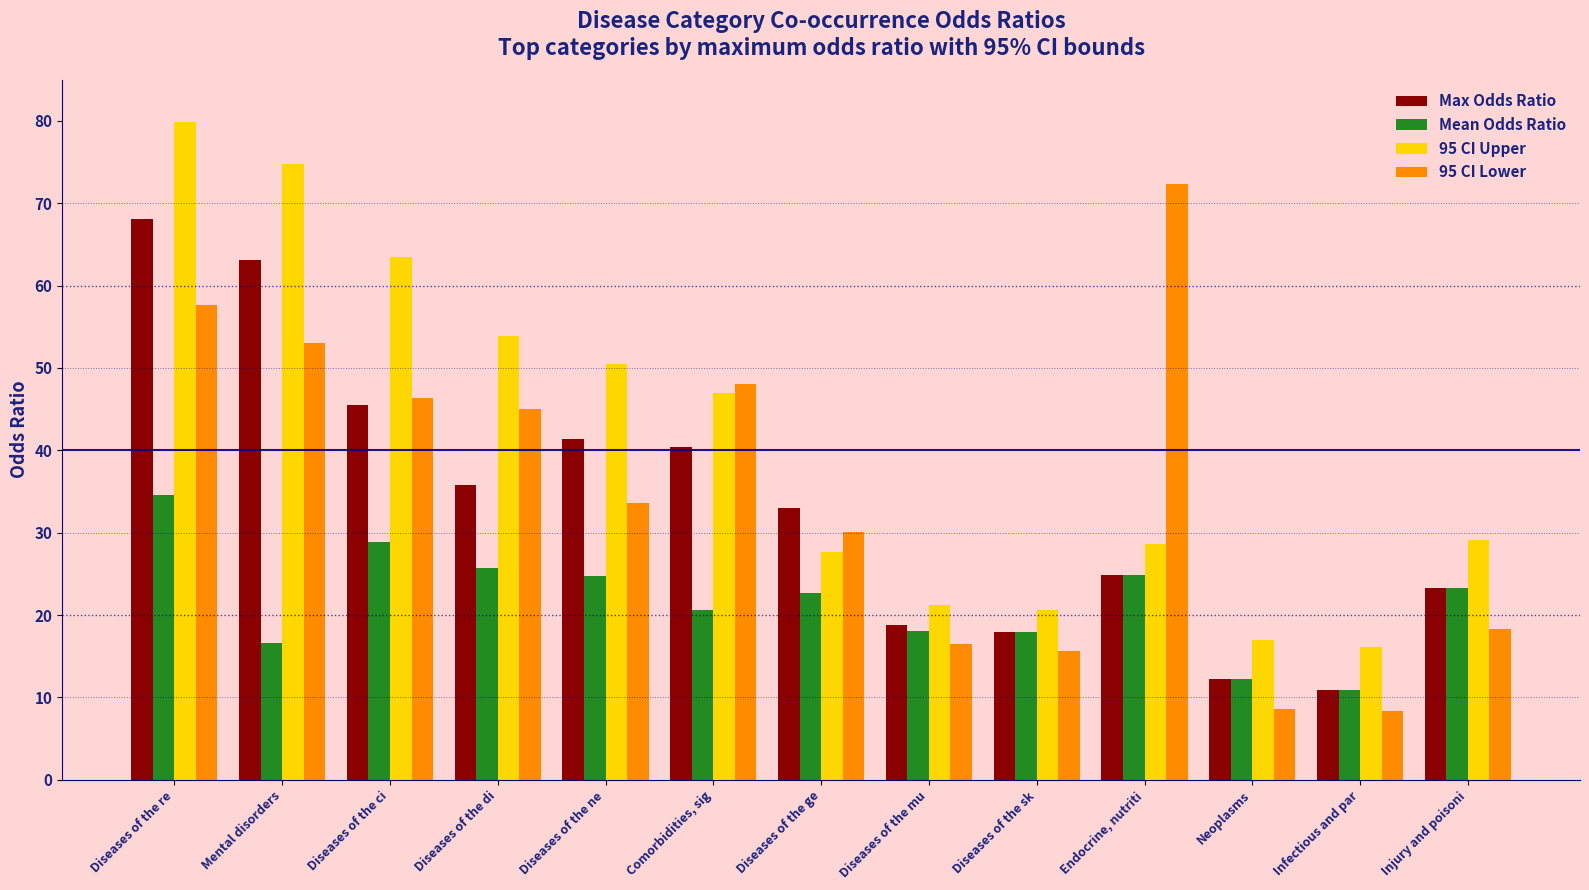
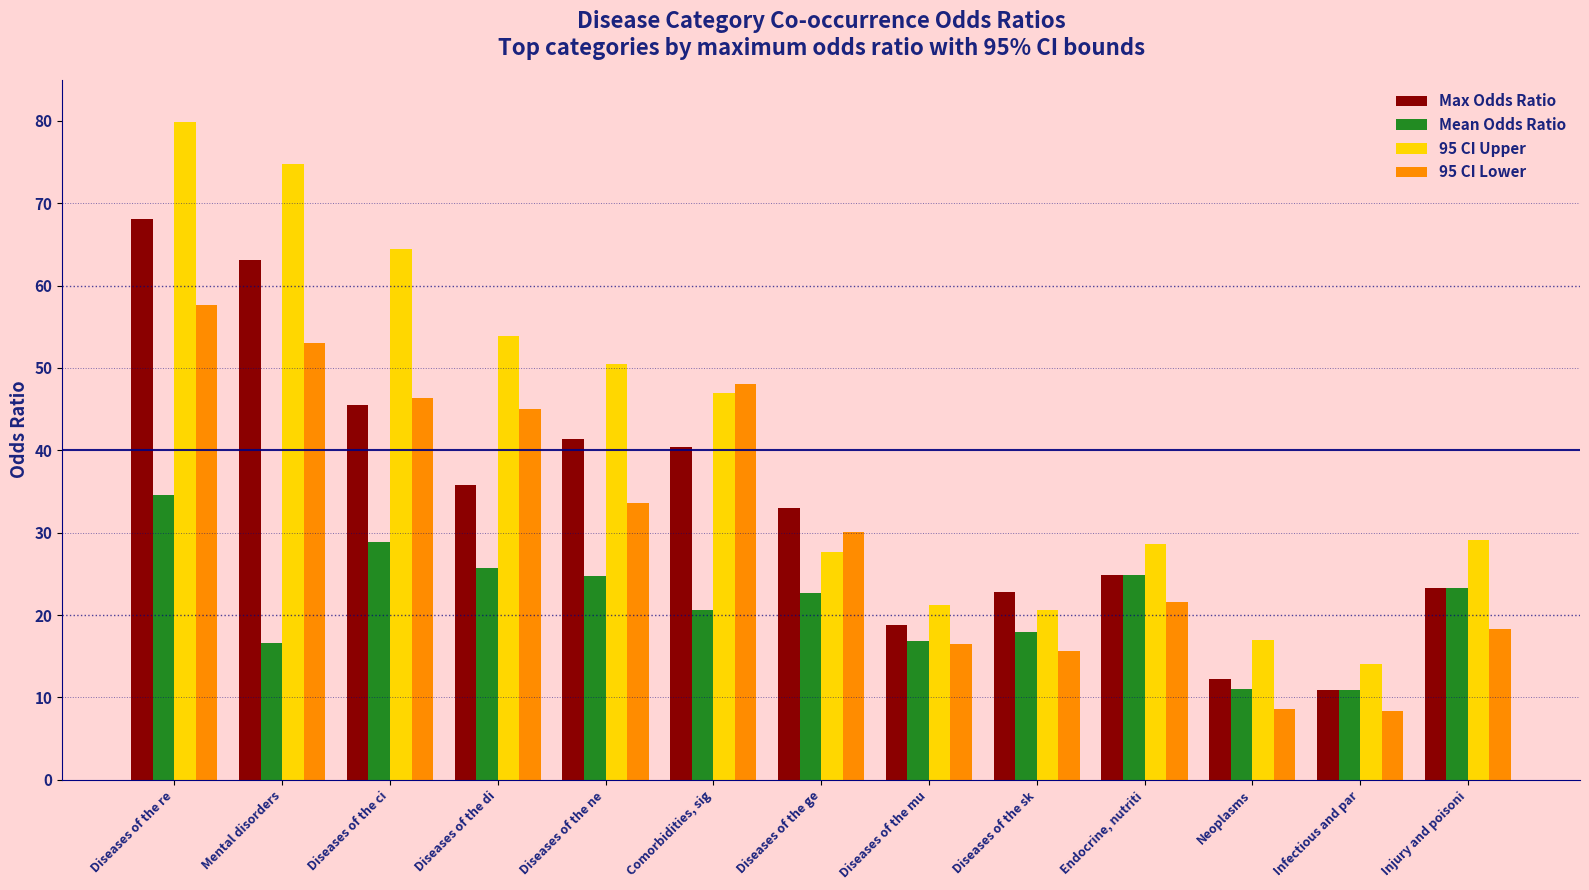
95 CI Upper, Diseases of the ci: 63 -> 64
Mean Odds Ratio, Diseases of the mu: 18 -> 17
Max Odds Ratio, Diseases of the sk: 18 -> 23
95 CI Lower, Endocrine, nutriti: 72 -> 22
Mean Odds Ratio, Neoplasms: 12 -> 11
95 CI Upper, Infectious and par: 16 -> 14
